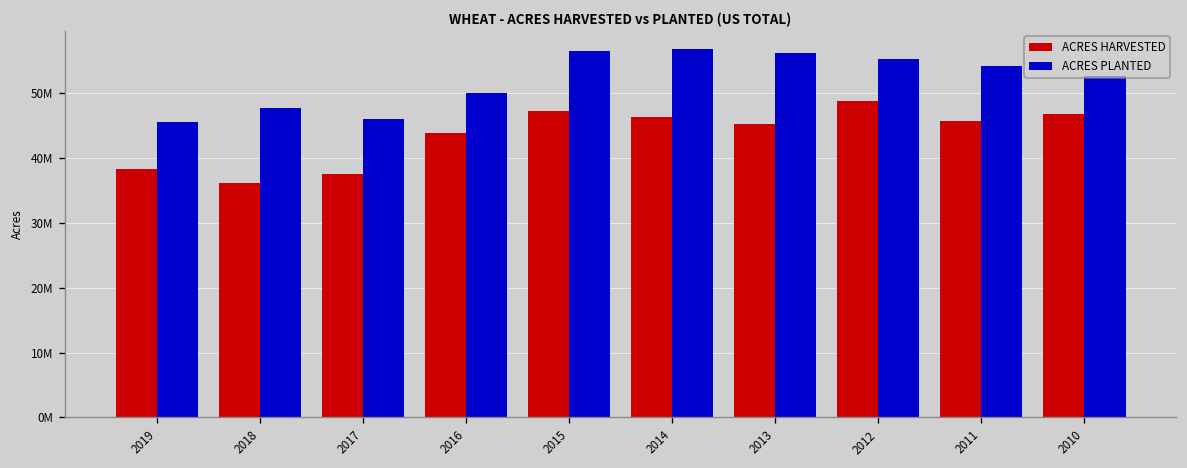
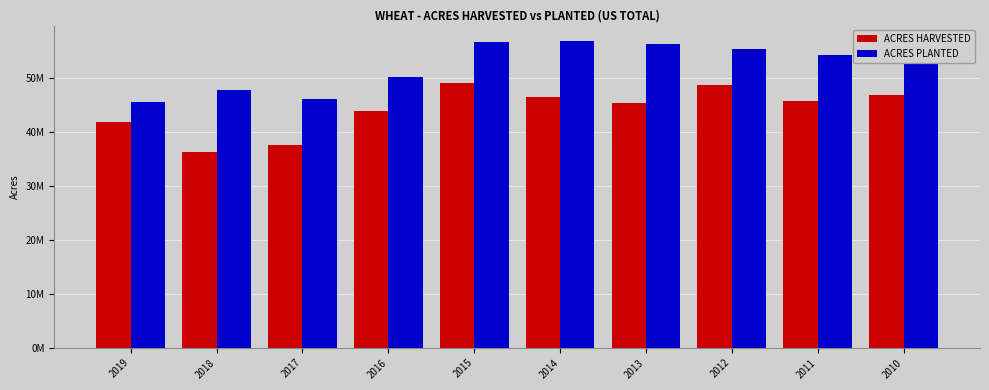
ACRES HARVESTED, 2019: 38000000 -> 42000000
ACRES HARVESTED, 2015: 47000000 -> 49000000
